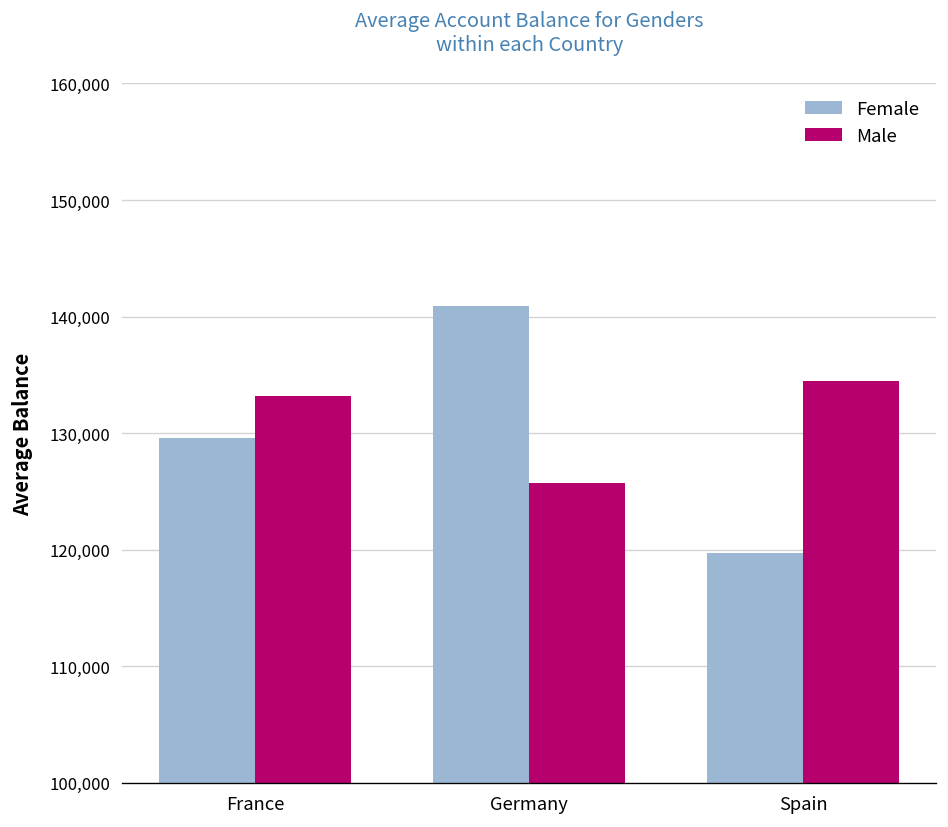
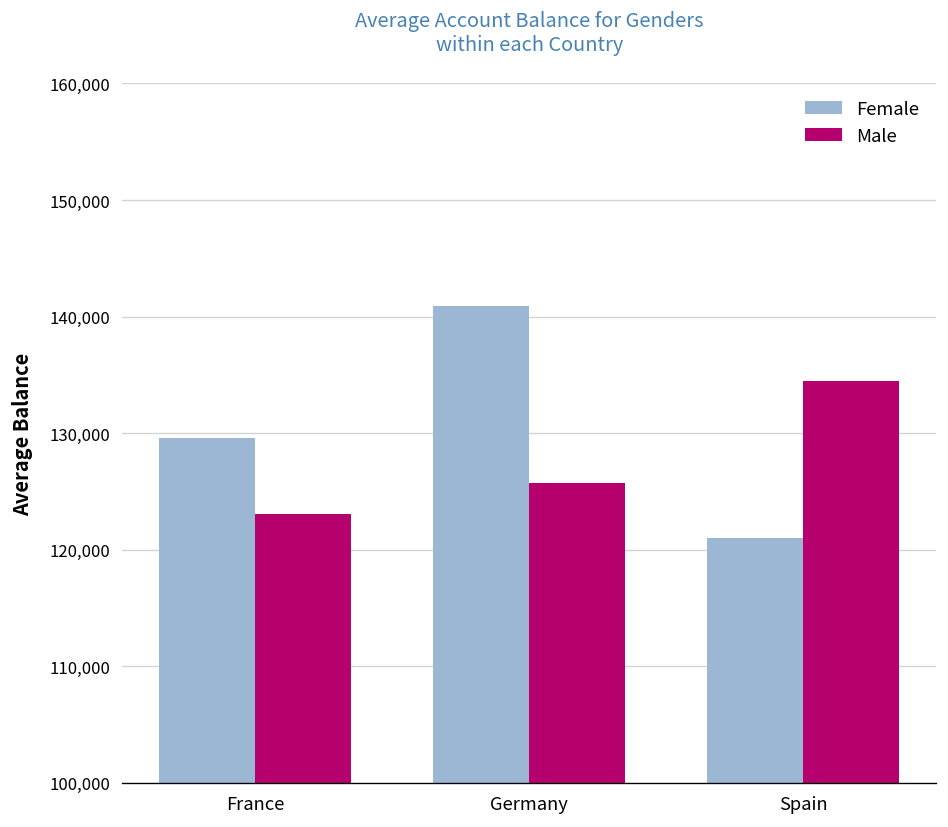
Male, France: 133,000 -> 123,000
Female, Spain: 120,000 -> 121,000
